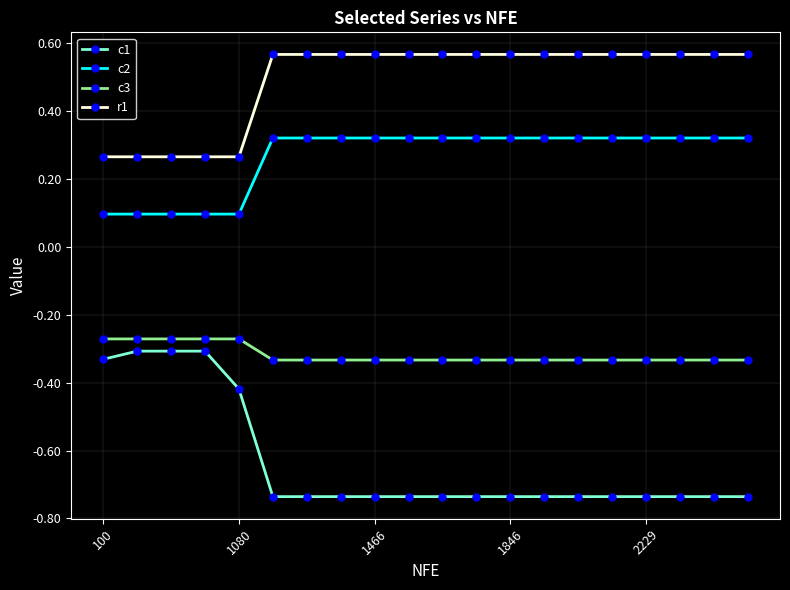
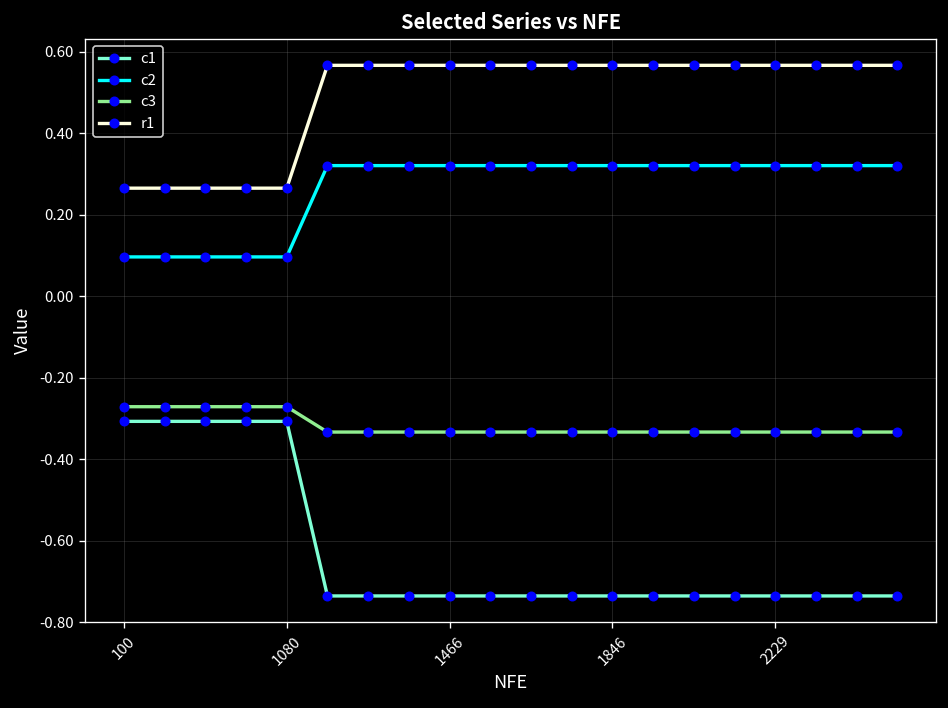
c1, 100: -0.33 -> -0.31
c1, 1080: -0.42 -> -0.31
